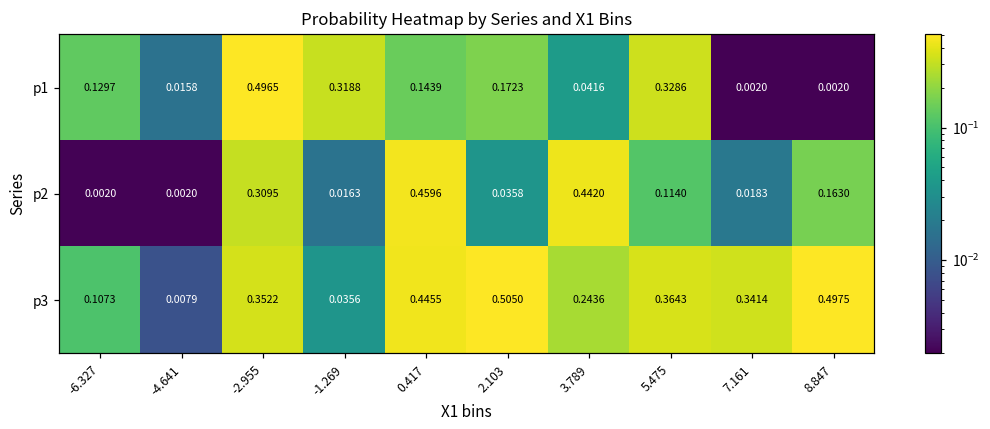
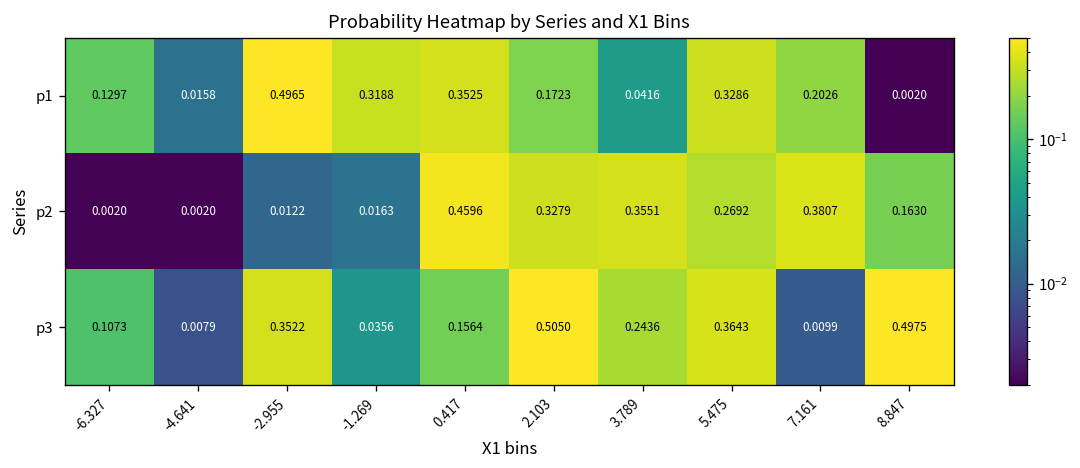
p1, 0.417: 0.1439 -> 0.3525
p1, 7.161: 0.0020 -> 0.2026
p2, -2.955: 0.3095 -> 0.0122
p2, 2.103: 0.0358 -> 0.3279
p2, 3.789: 0.4420 -> 0.3551
p2, 5.475: 0.1140 -> 0.2692
p2, 7.161: 0.0183 -> 0.3807
p3, 0.417: 0.4455 -> 0.1564
p3, 7.161: 0.3414 -> 0.0099
